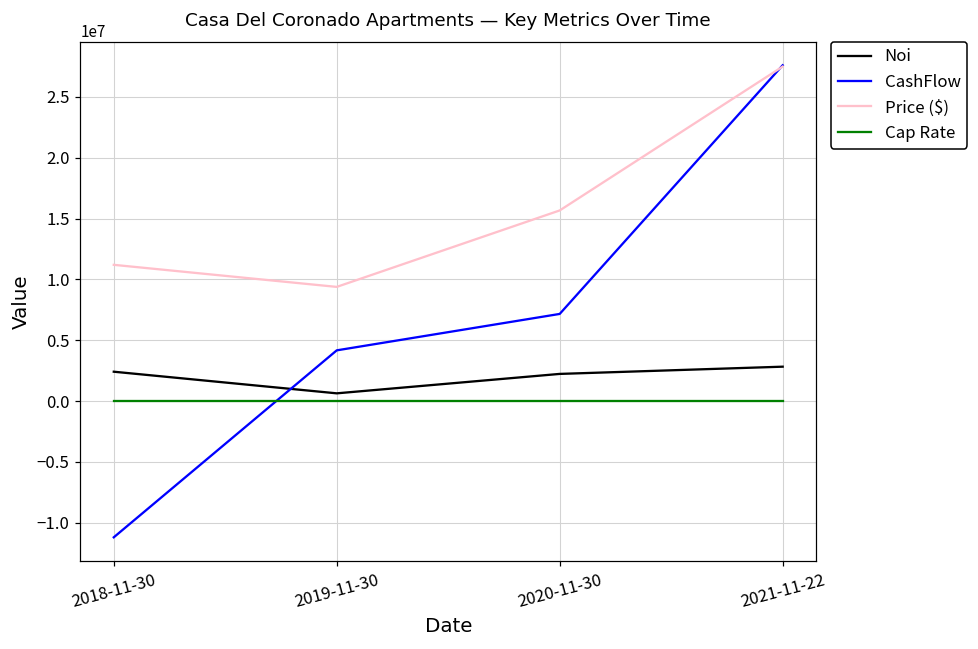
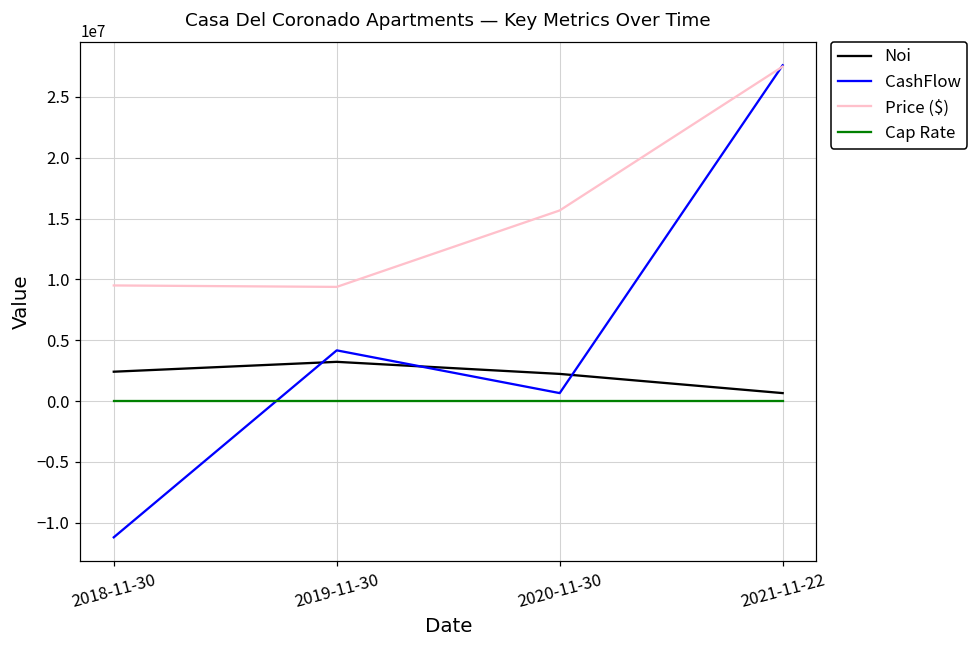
Price ($), 2018-11-30: 11200000 -> 9500000
Noi, 2019-11-30: 600000 -> 3200000
CashFlow, 2020-11-30: 7200000 -> 700000
Noi, 2021-11-22: 2800000 -> 700000
